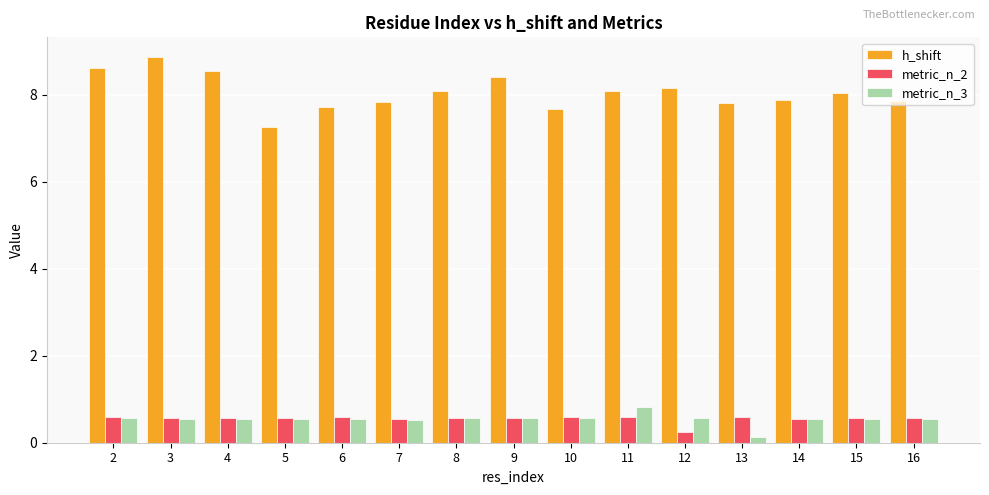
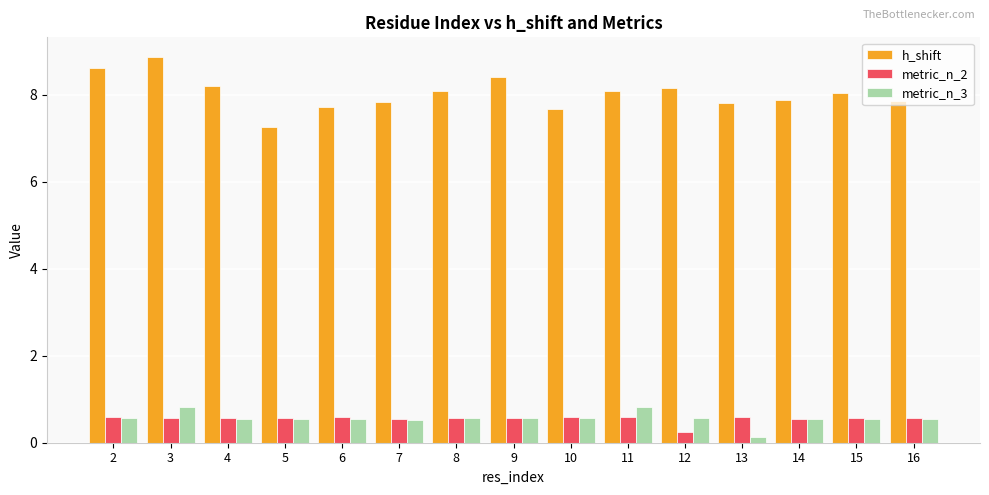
metric_n_3, 3: 0.5 -> 0.8
h_shift, 4: 8.5 -> 8.2
